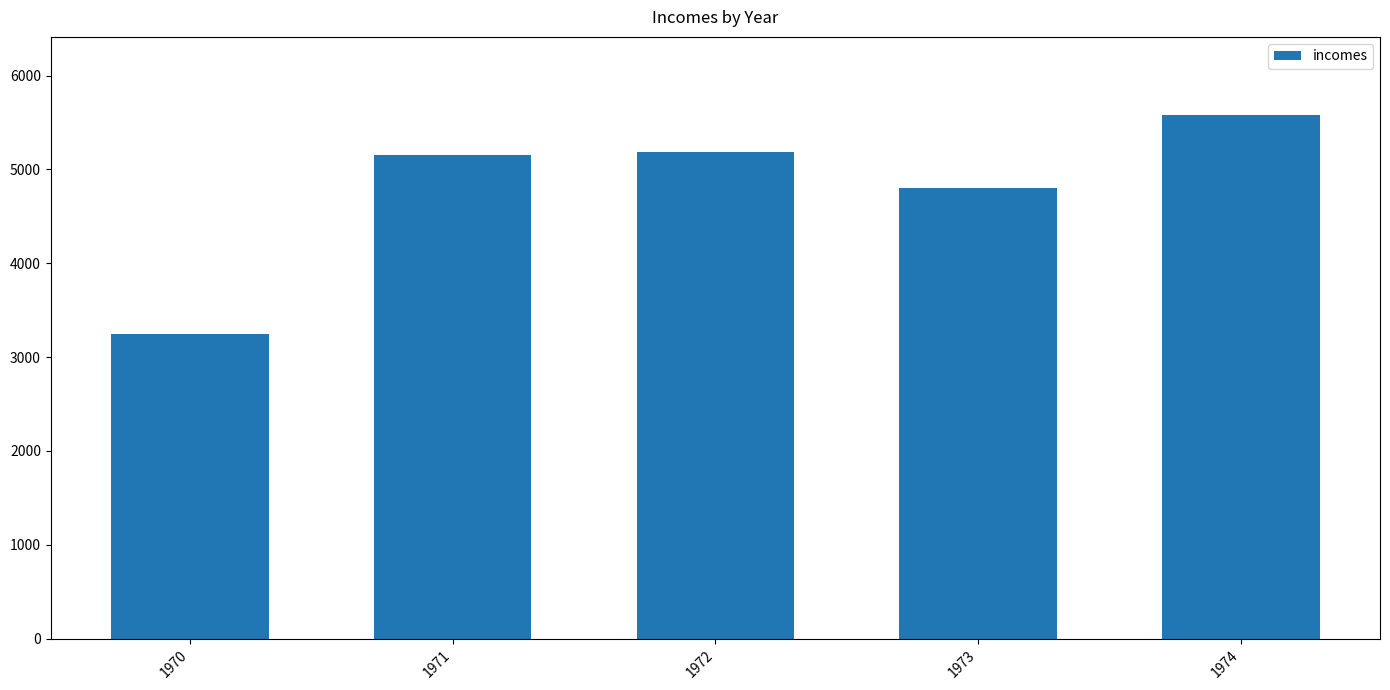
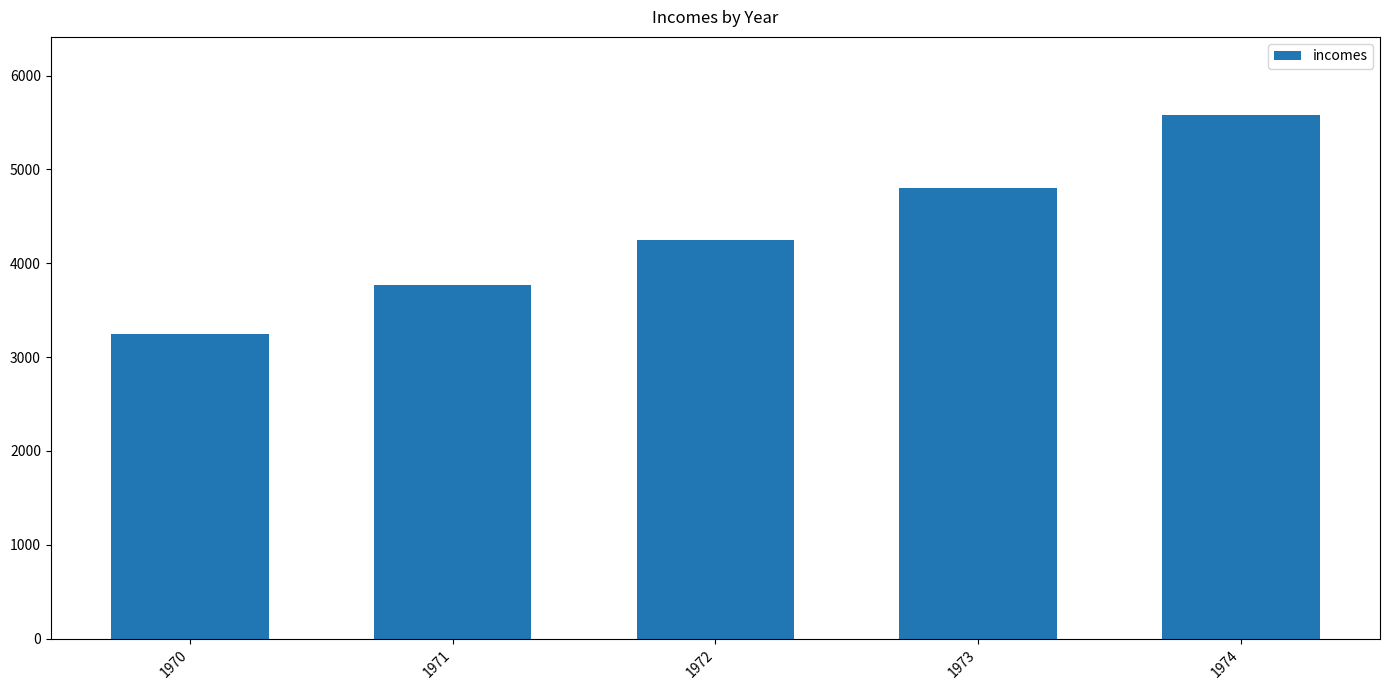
1971: 5200 -> 3800
1972: 5200 -> 4300
